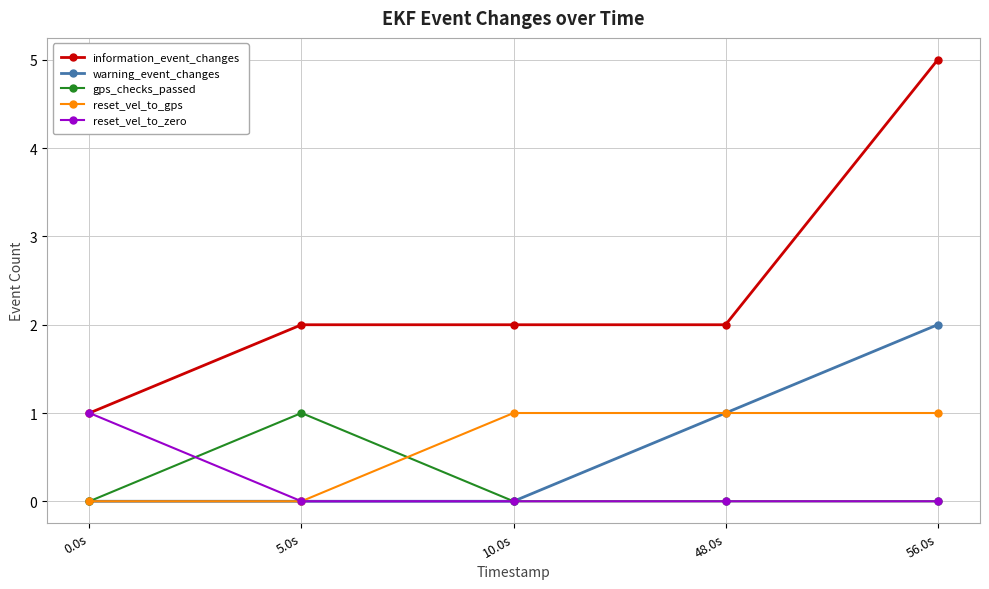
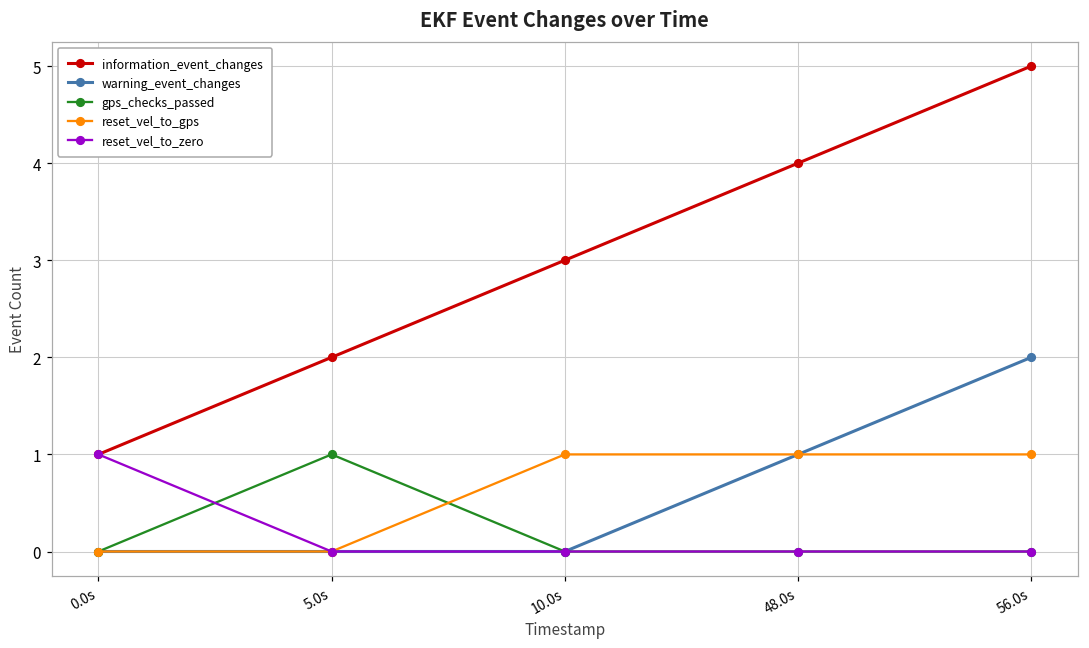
information_event_changes, 10.0s: 2 -> 3
information_event_changes, 48.0s: 2 -> 4
